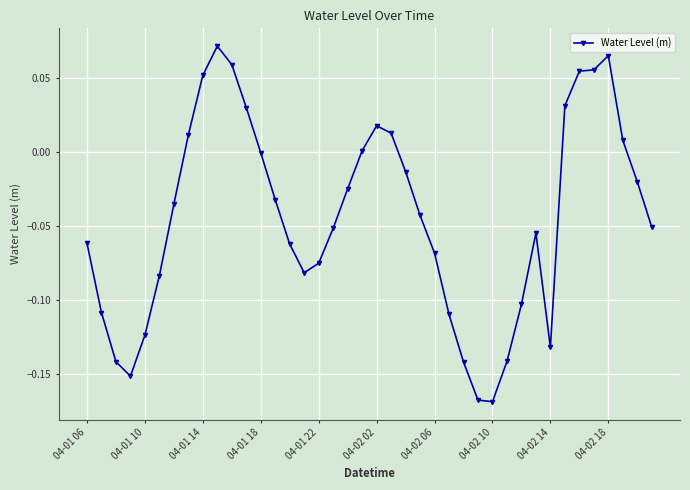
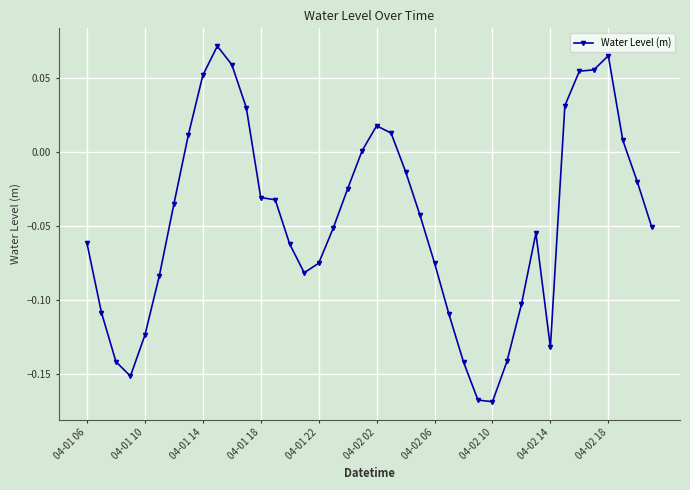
04-01 18: -0.001 -> -0.031
04-02 06: -0.068 -> -0.075
